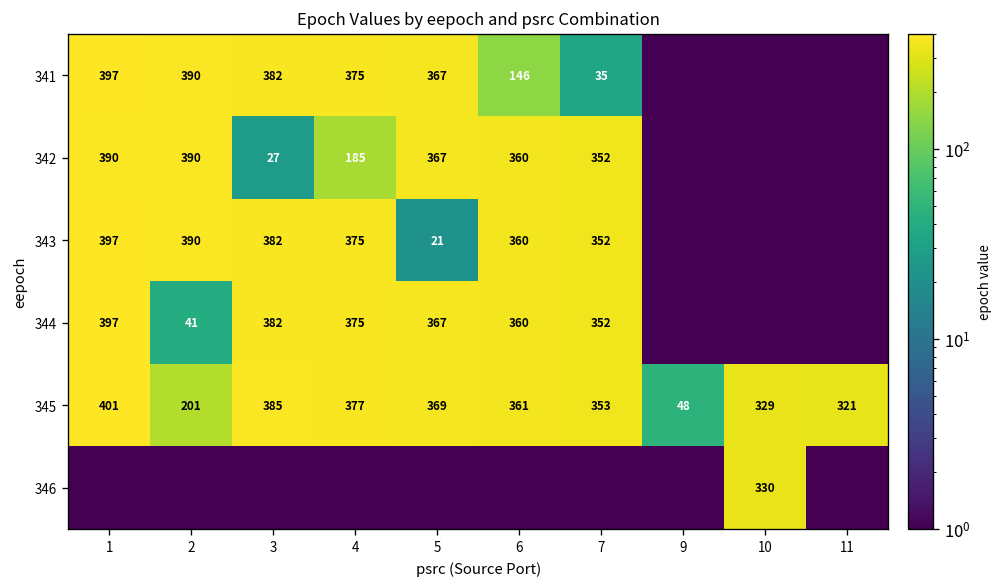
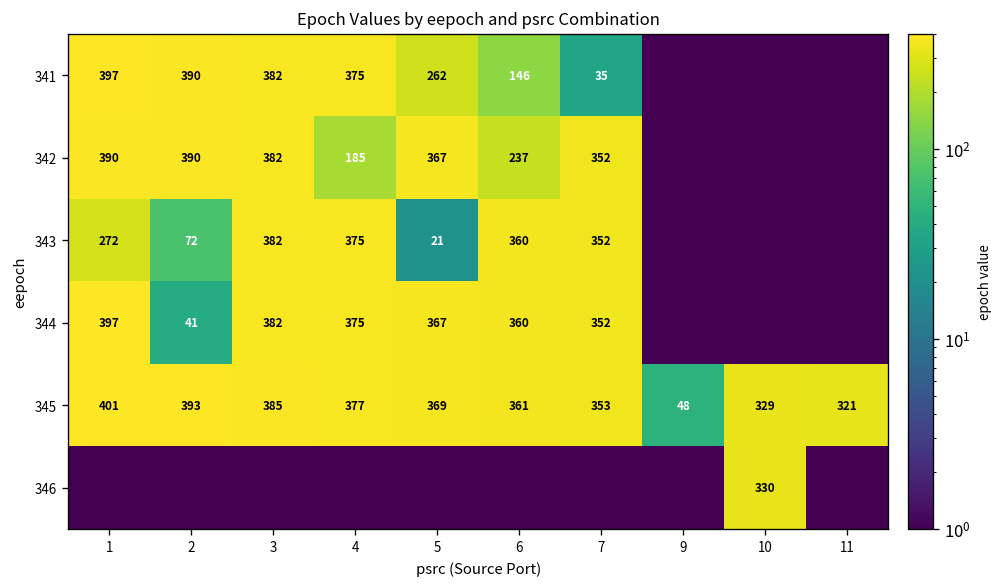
341, 5: 367 -> 262
342, 3: 27 -> 382
342, 6: 360 -> 237
343, 1: 397 -> 272
343, 2: 390 -> 72
345, 2: 201 -> 393
